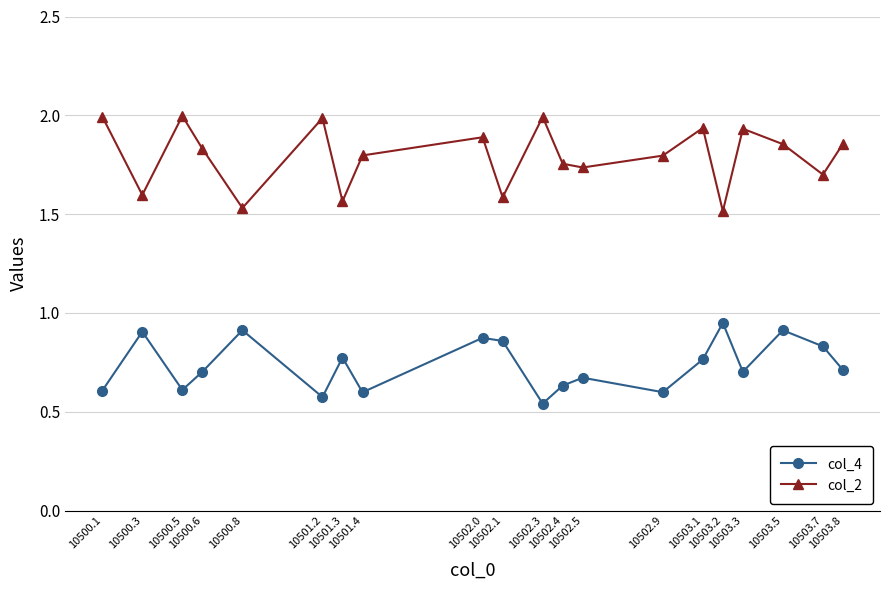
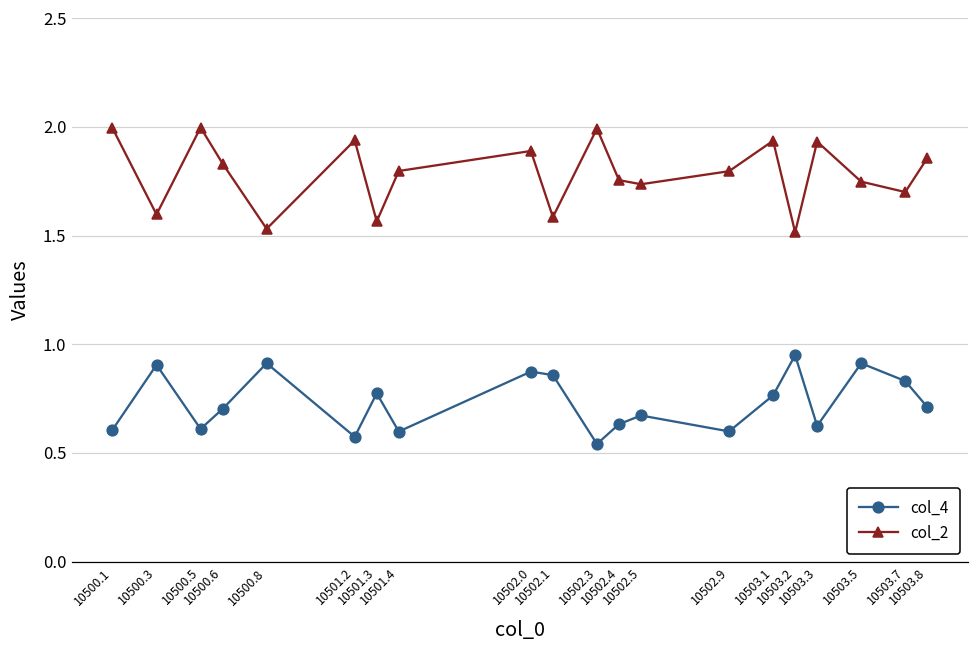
col_2, 10501.2: 1.99 -> 1.94
col_4, 10503.3: 0.70 -> 0.62
col_2, 10503.5: 1.85 -> 1.75
